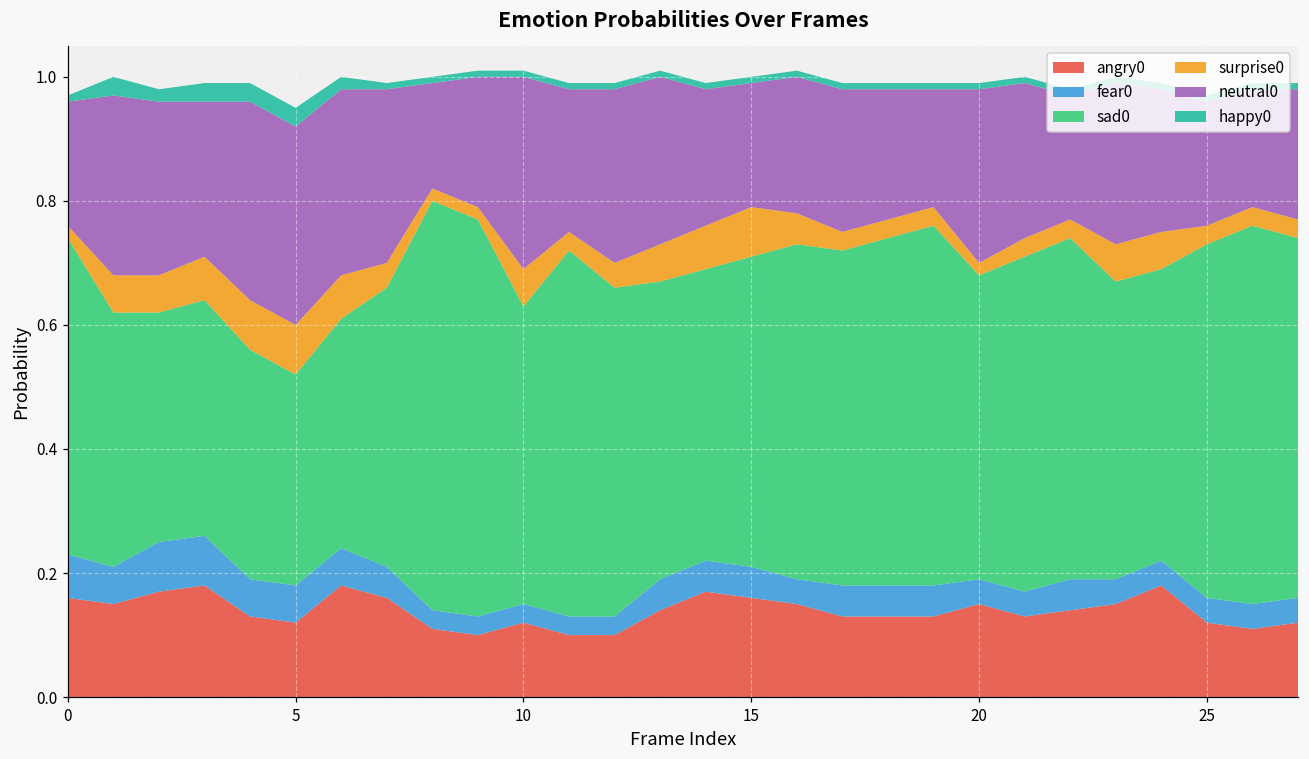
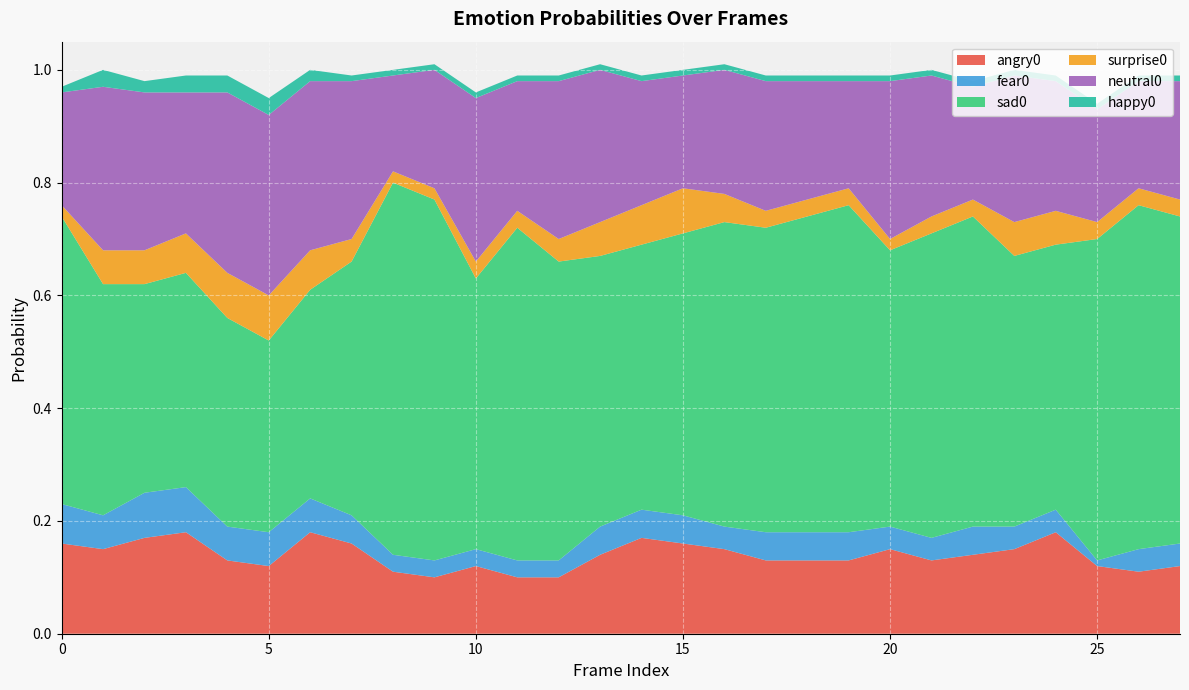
surprise0, 10: 0.06 -> 0.03
neutral0, 10: 0.31 -> 0.29
fear0, 25: 0.04 -> 0.01
